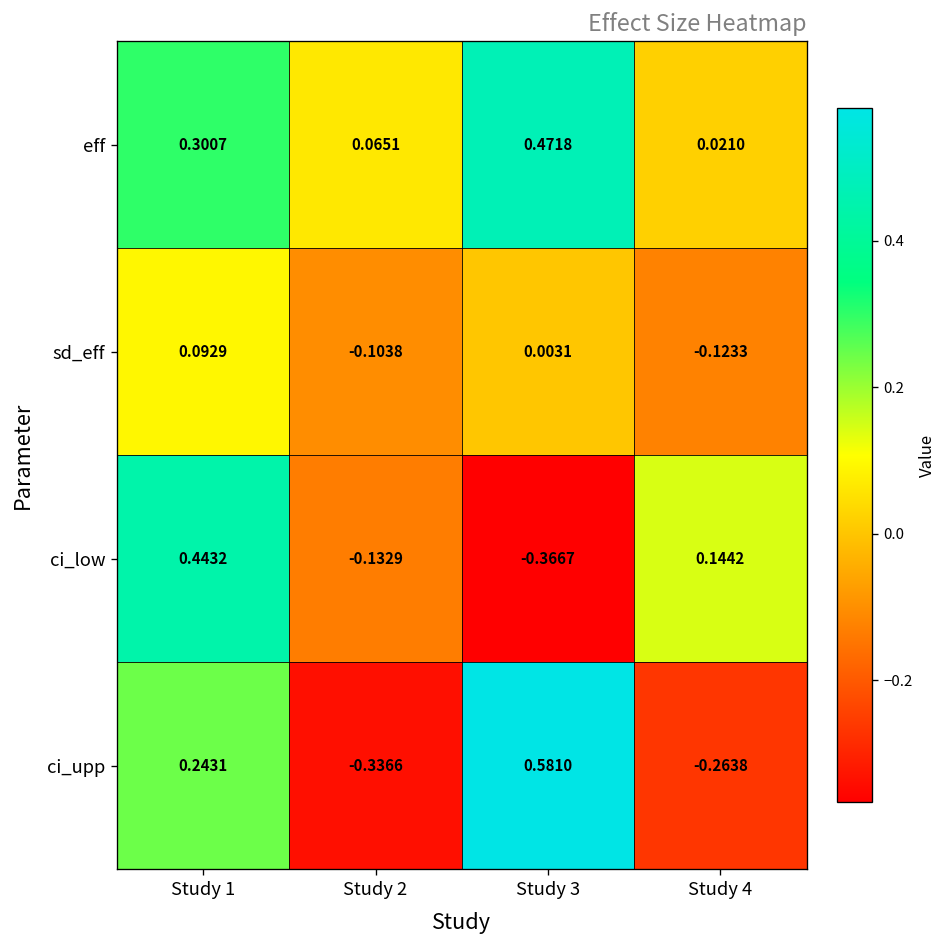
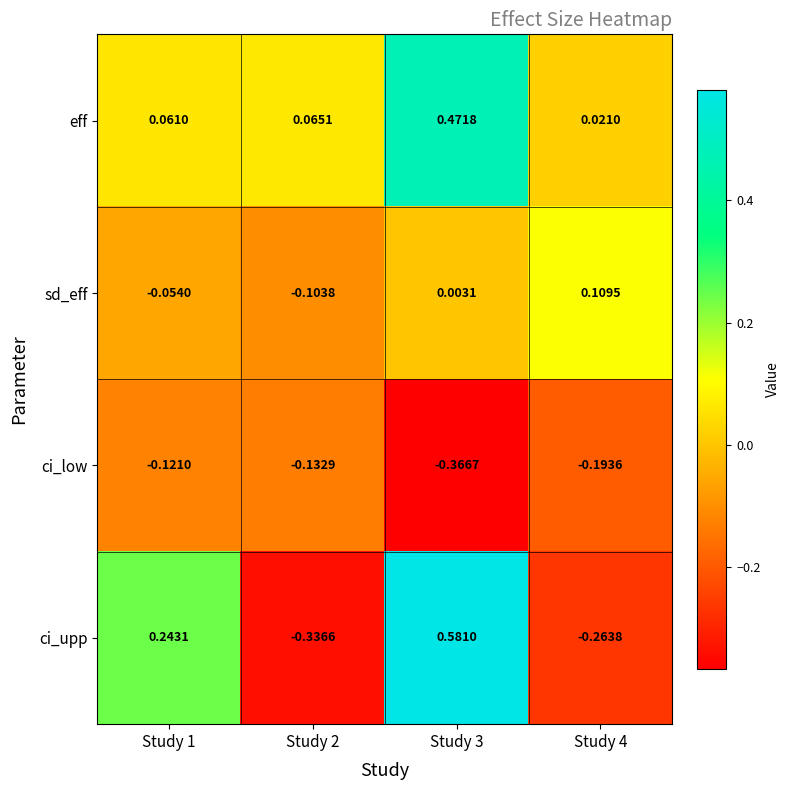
eff, Study 1: 0.3007 -> 0.0610
sd_eff, Study 1: 0.0929 -> -0.0540
sd_eff, Study 4: -0.1233 -> 0.1095
ci_low, Study 1: 0.4432 -> -0.1210
ci_low, Study 4: 0.1442 -> -0.1936
